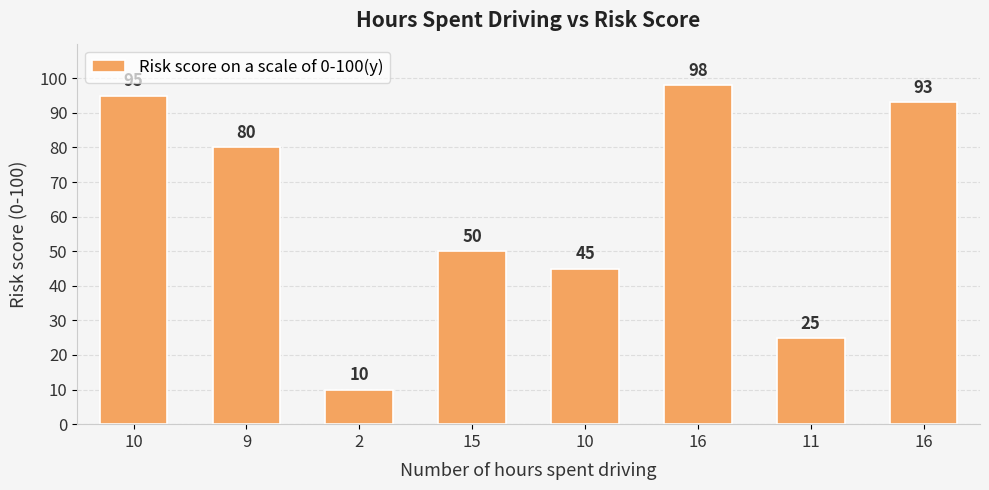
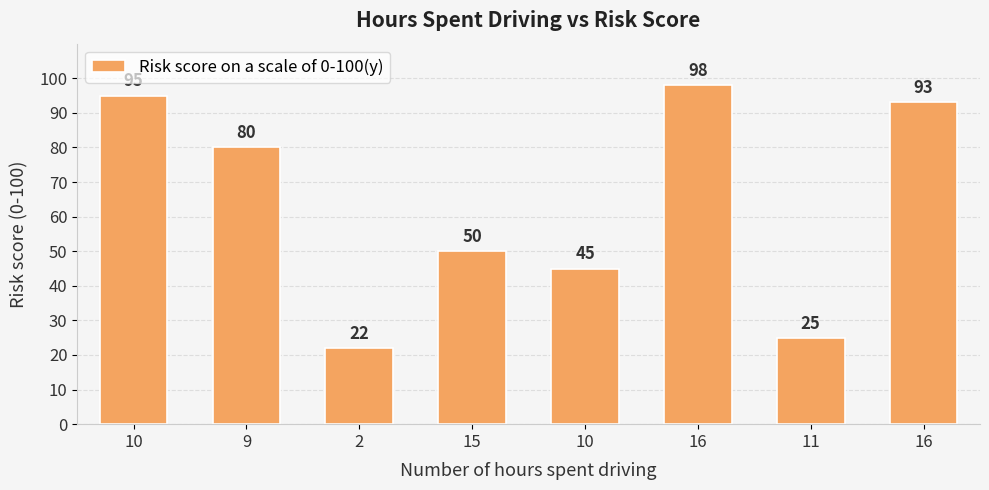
2: 10 -> 22
